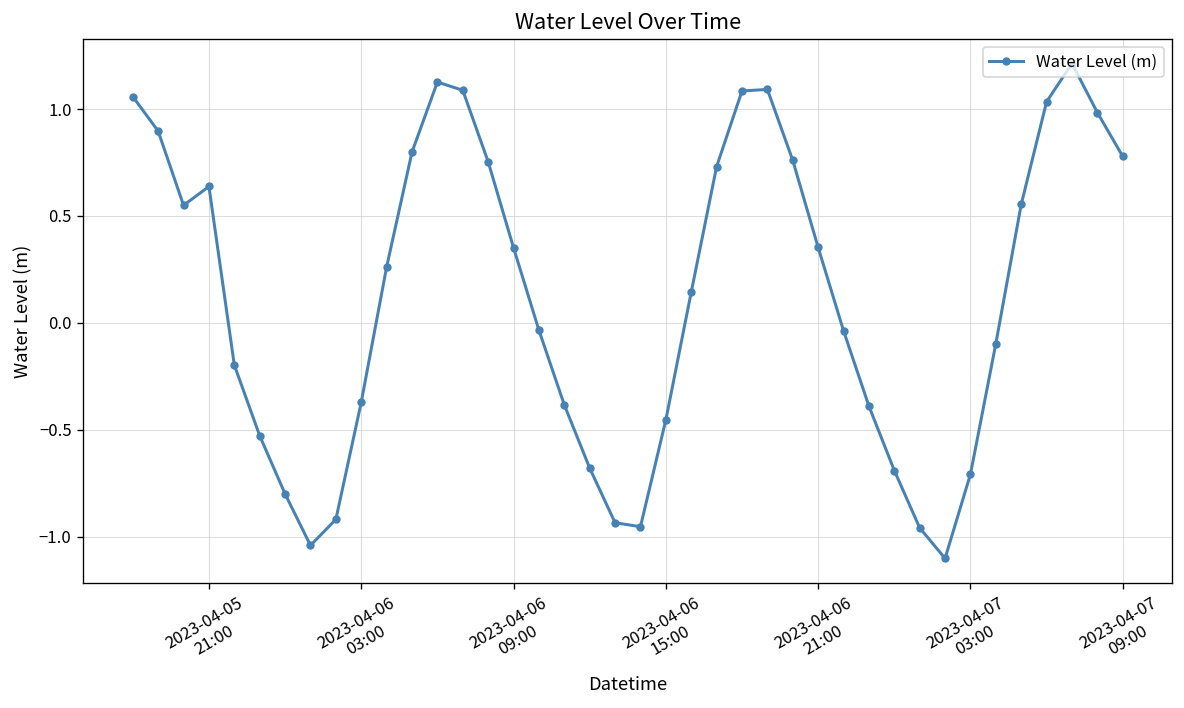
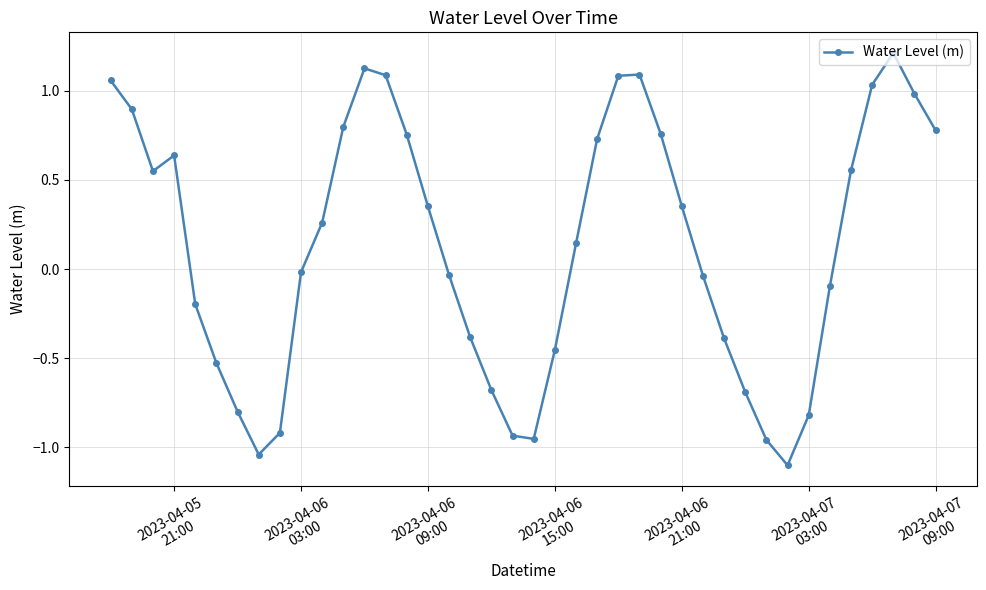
2023-04-06 03:00: -0.37 -> -0.02
2023-04-07 03:00: -0.71 -> -0.82
